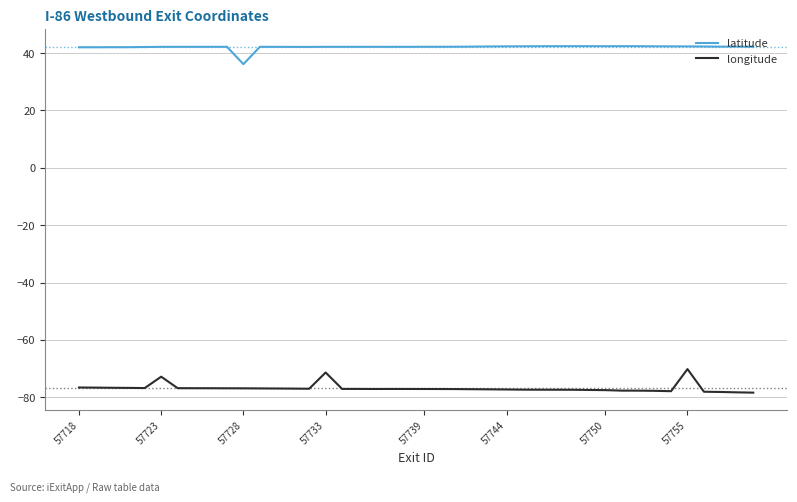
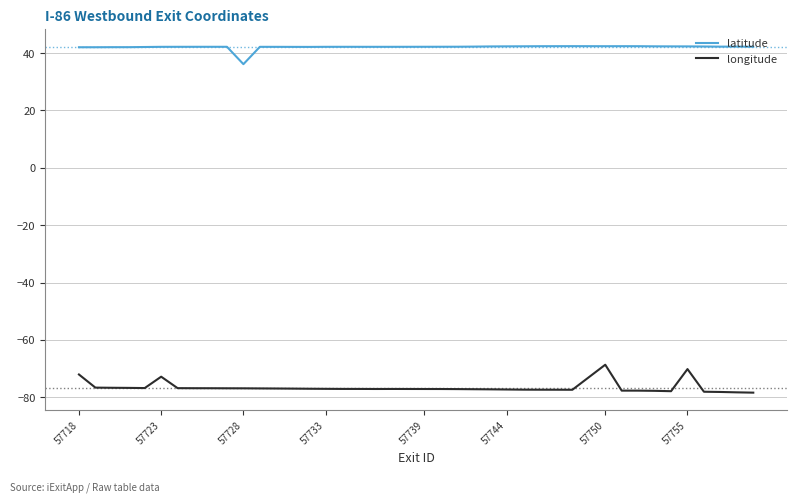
longitude, 57718: -77 -> -72
longitude, 57733: -71 -> -77
longitude, 57750: -78 -> -69
